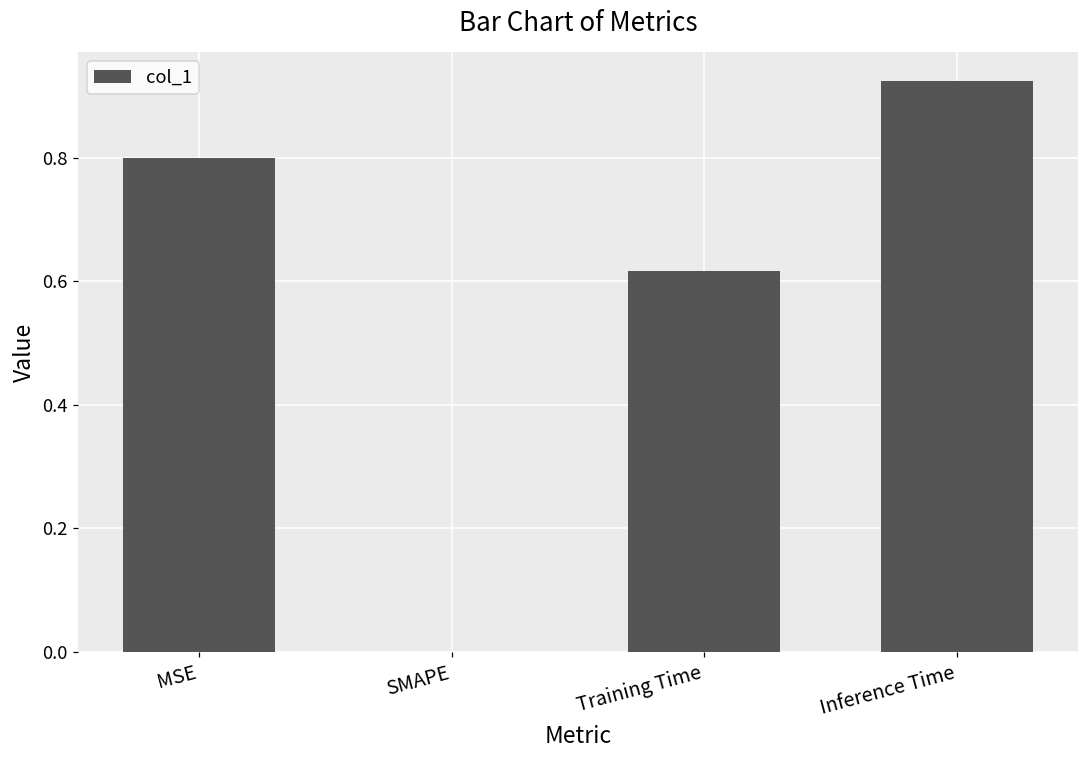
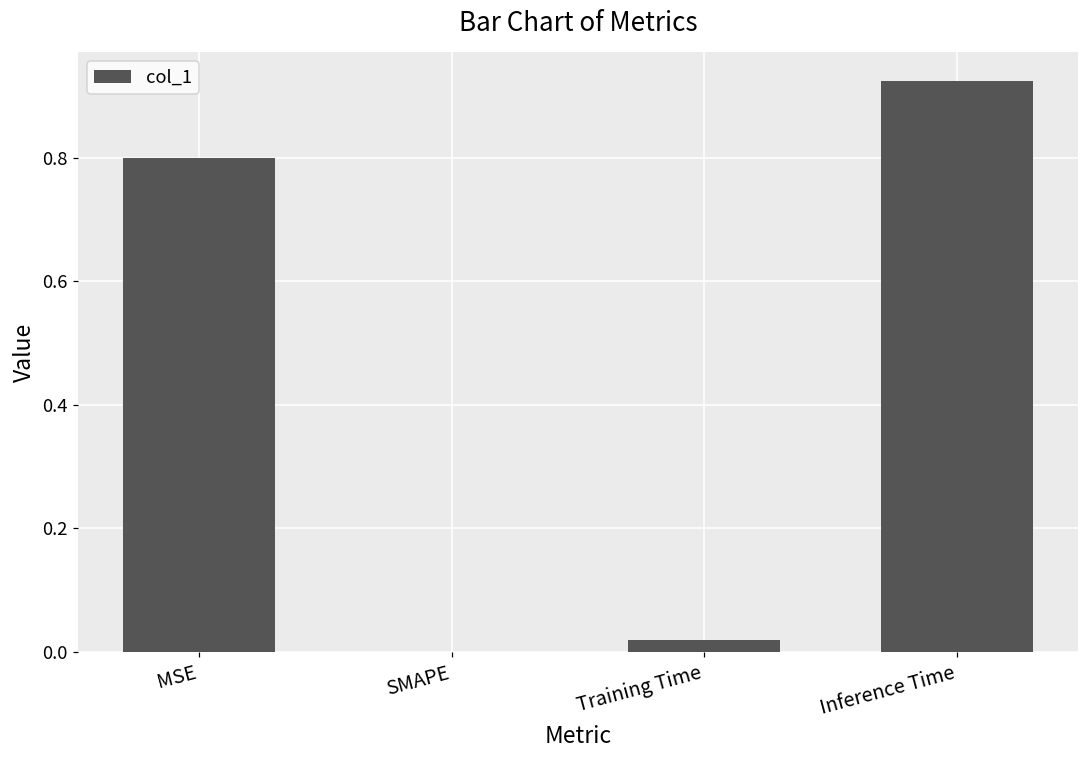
Training Time: 0.62 -> 0.02
